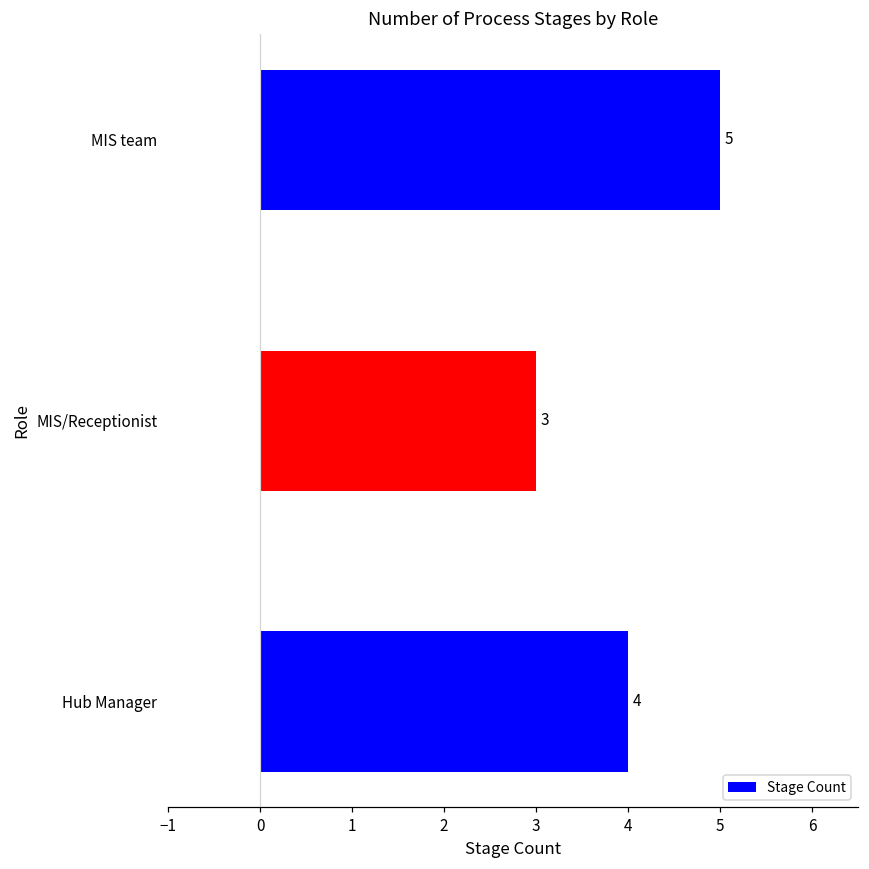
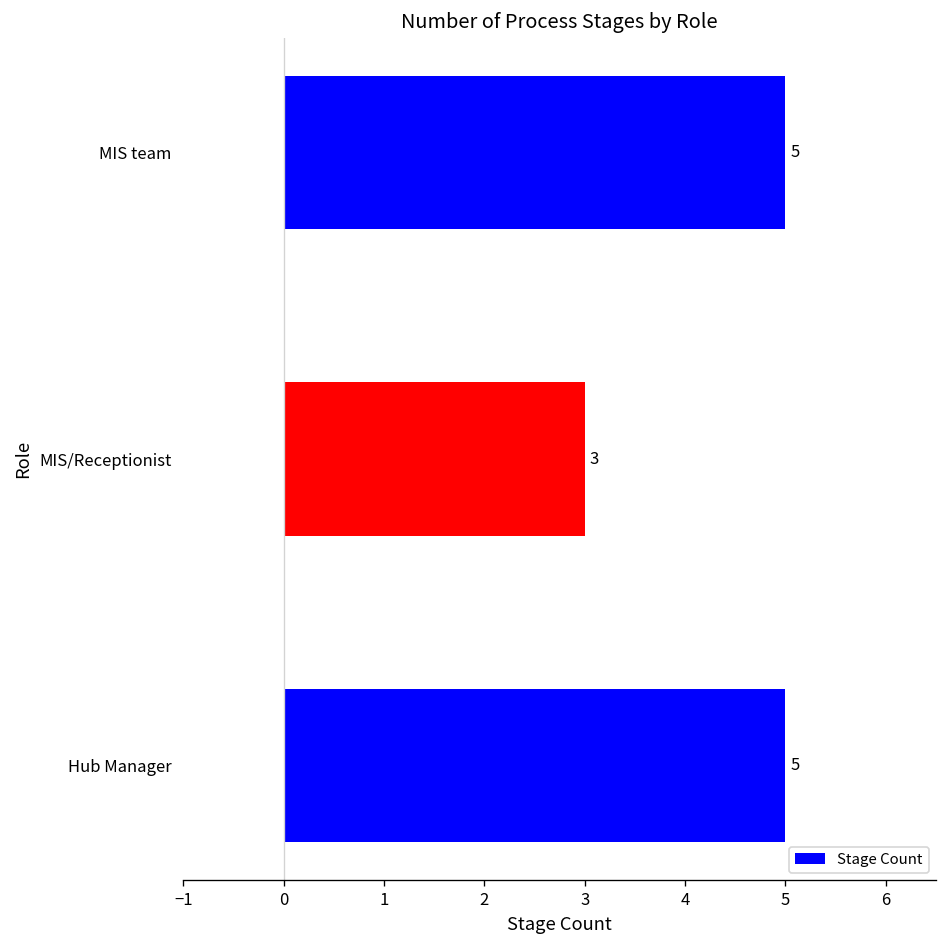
Hub Manager: 4 -> 5
